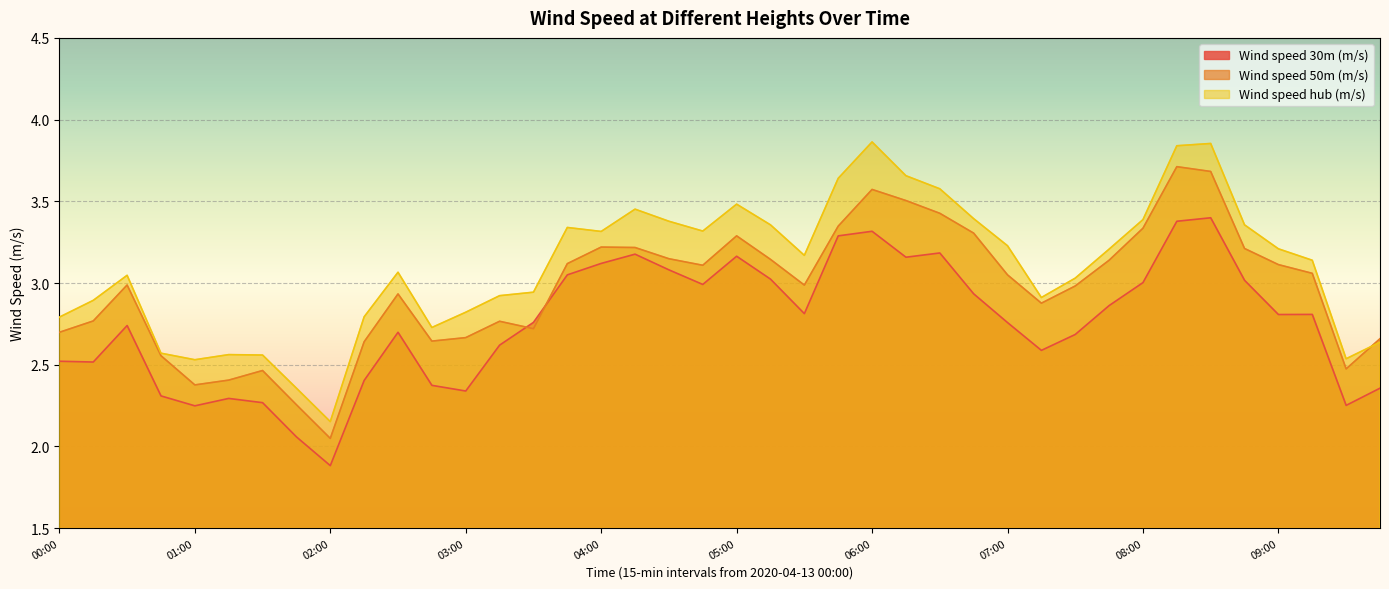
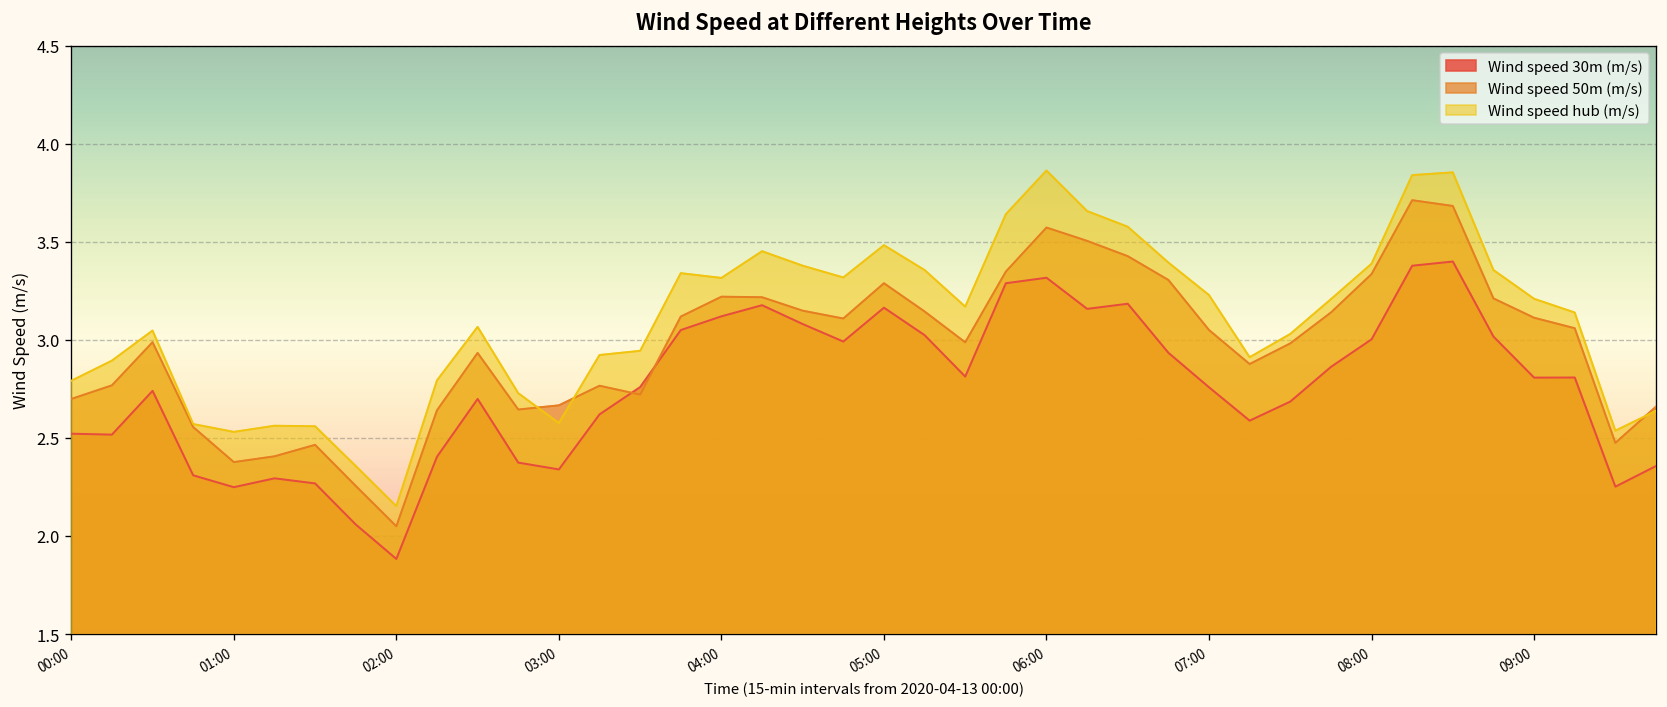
Wind speed hub (m/s), 03:00: 2.82 -> 2.58
